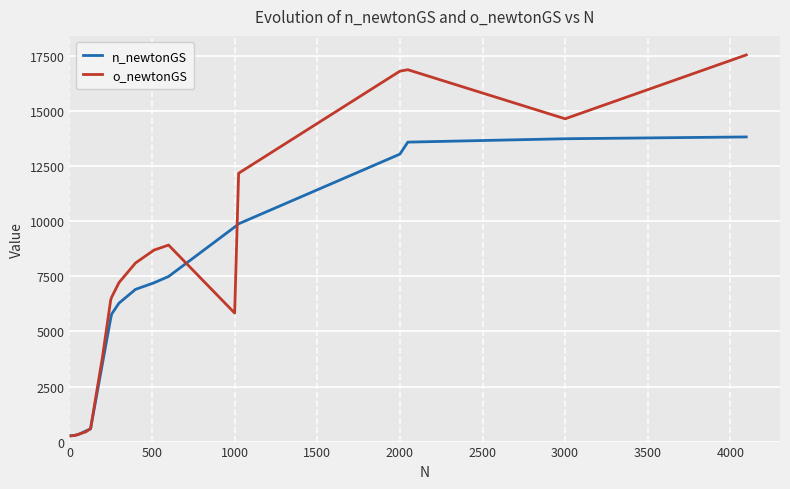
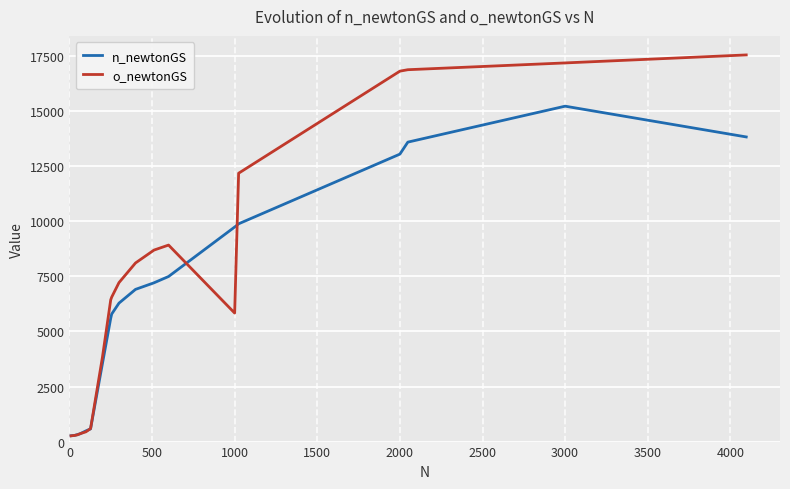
n_newtonGS, 3000: 13700 -> 15200
o_newtonGS, 3000: 14700 -> 17200
